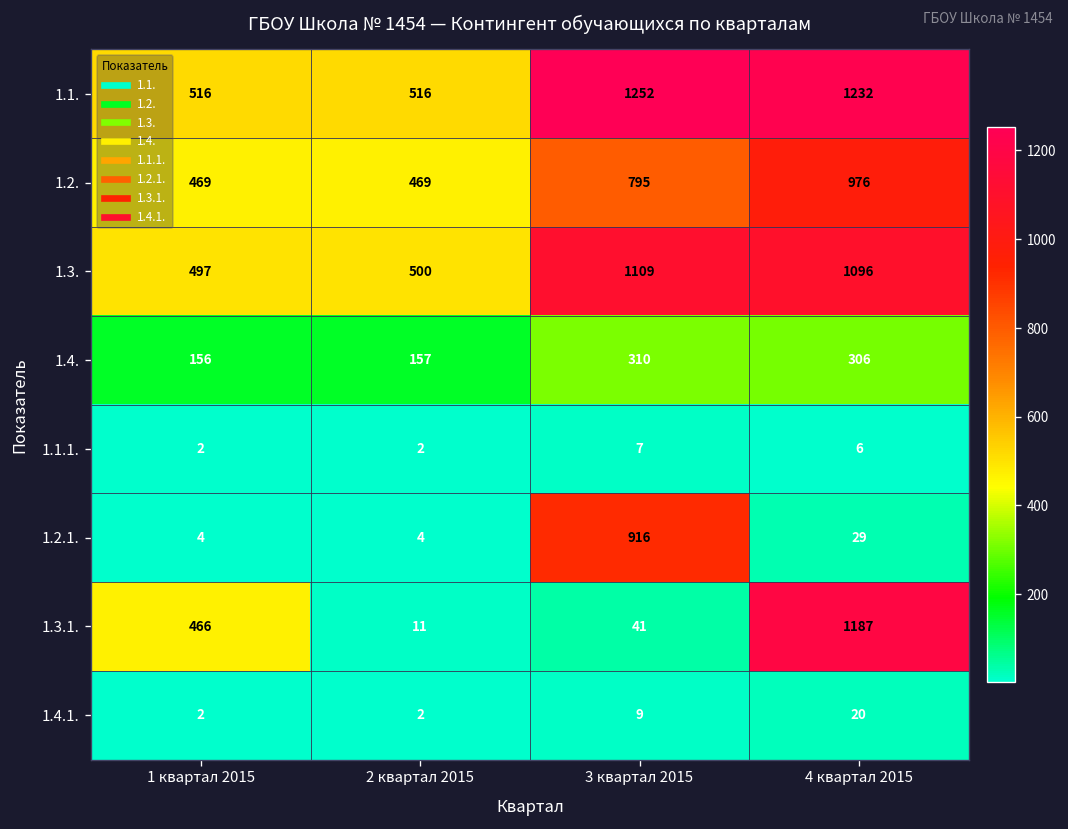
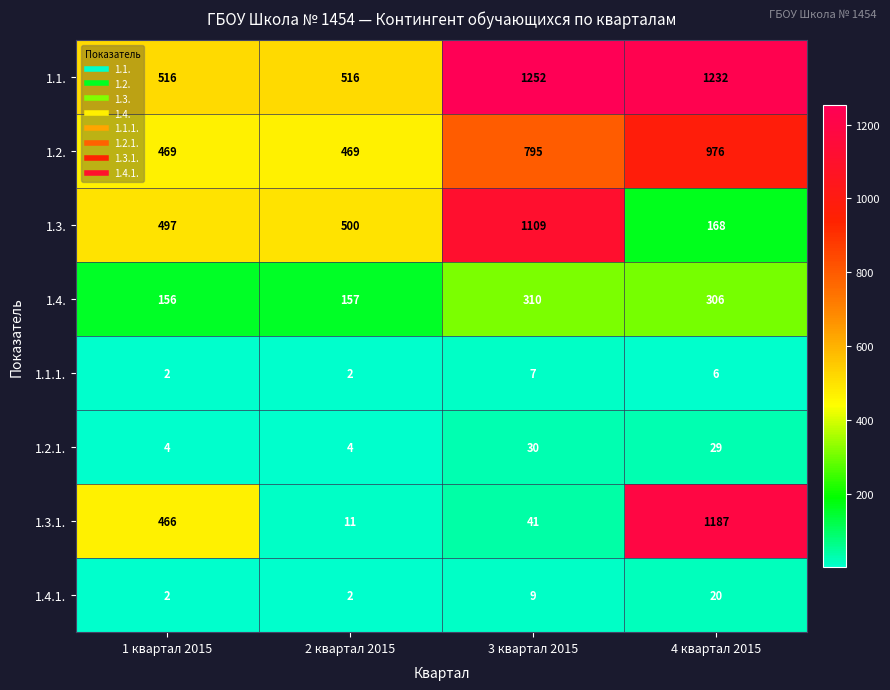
1.3., 4 квартал 2015: 1096 -> 168
1.2.1., 3 квартал 2015: 916 -> 30
